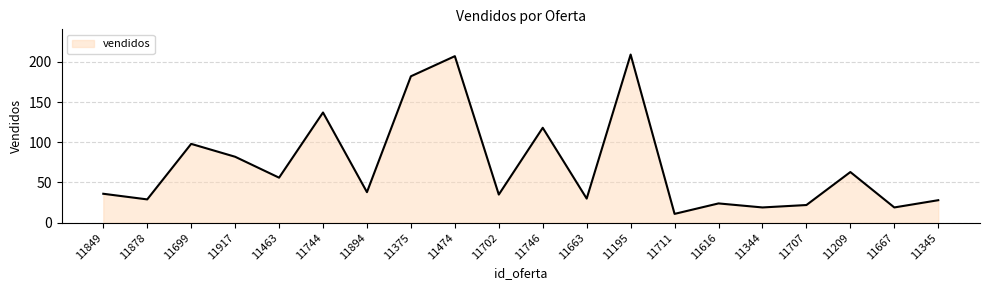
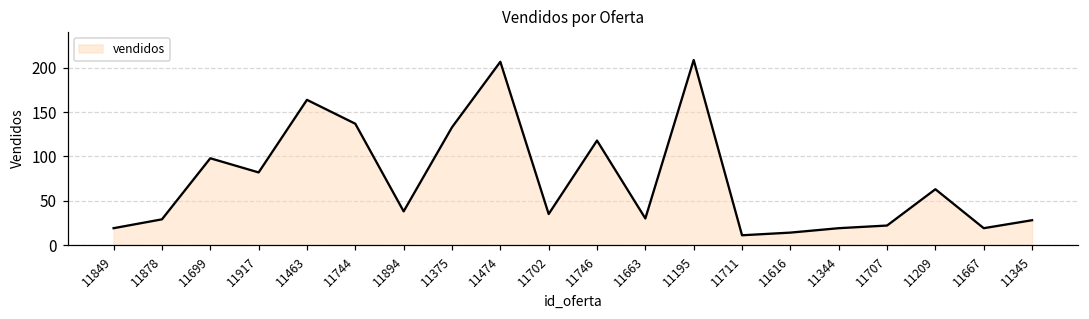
11849: 40 -> 20
11463: 60 -> 160
11375: 180 -> 130
11616: 20 -> 10
